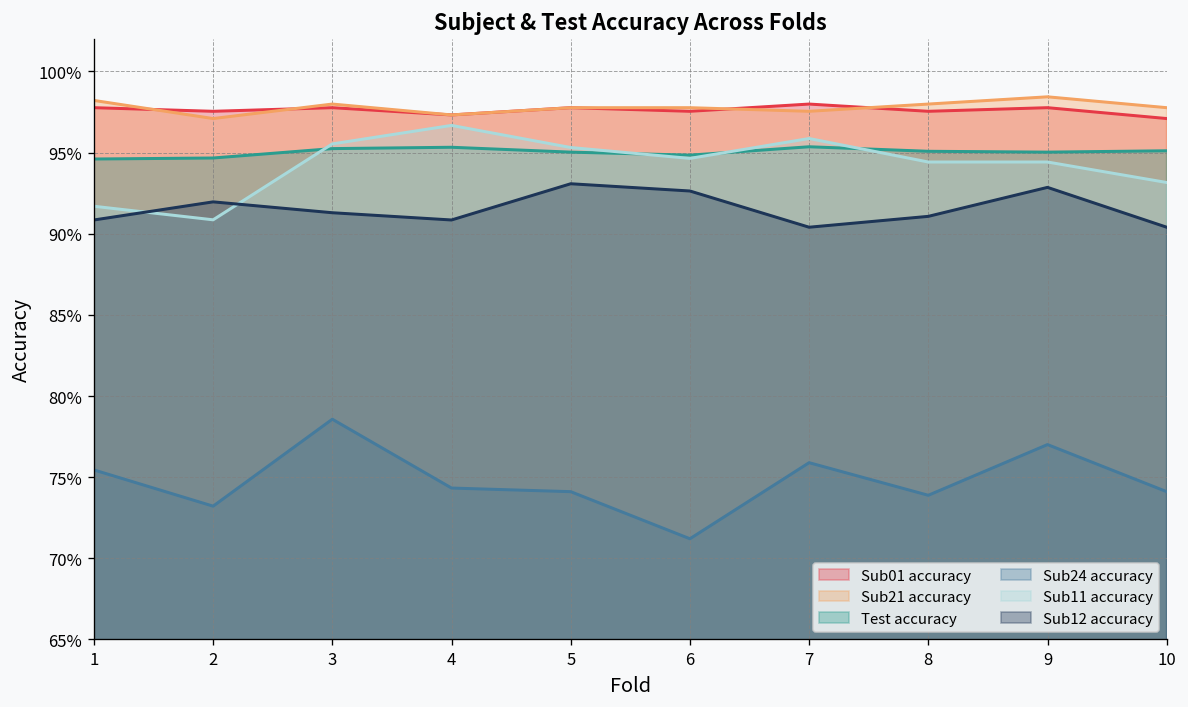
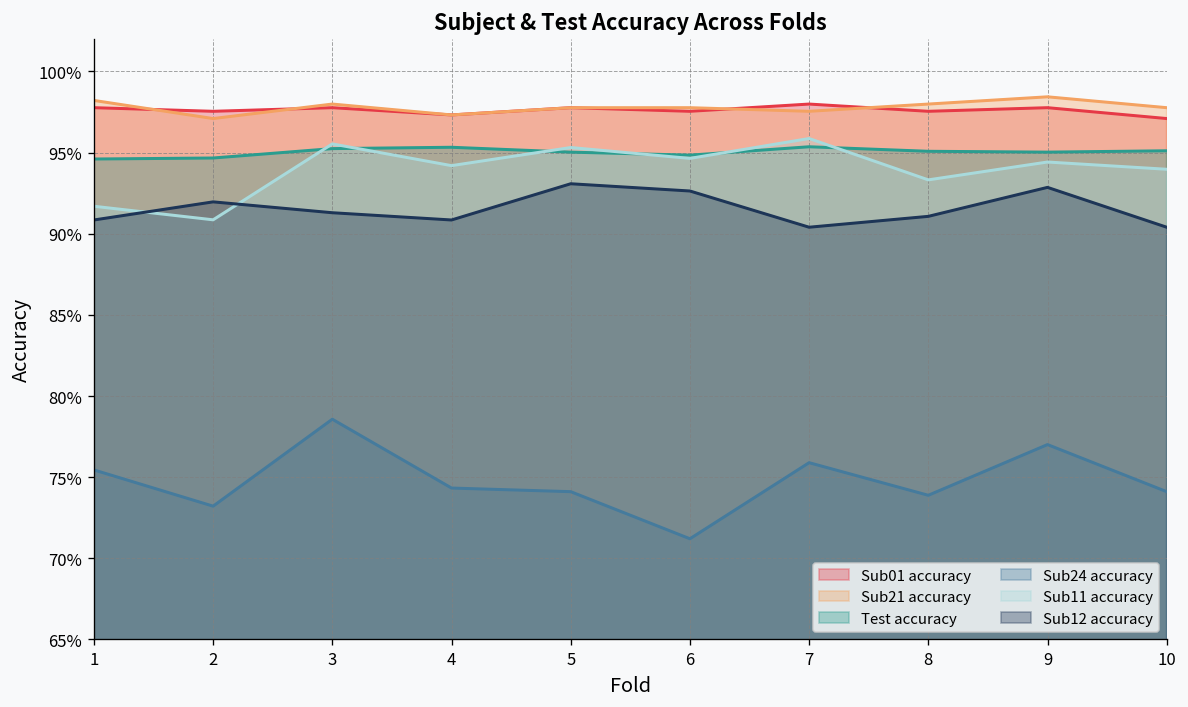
Sub11 accuracy, 4: 96.7% -> 94.2%
Sub11 accuracy, 8: 94.4% -> 93.3%
Sub11 accuracy, 10: 93.2% -> 94.0%
